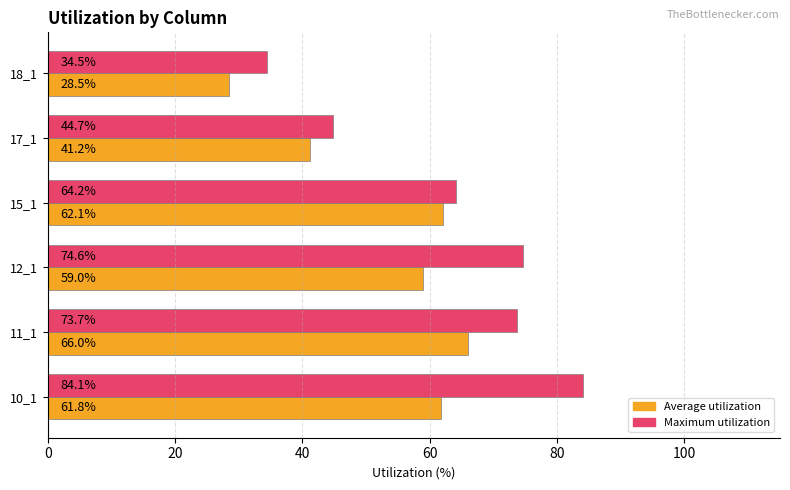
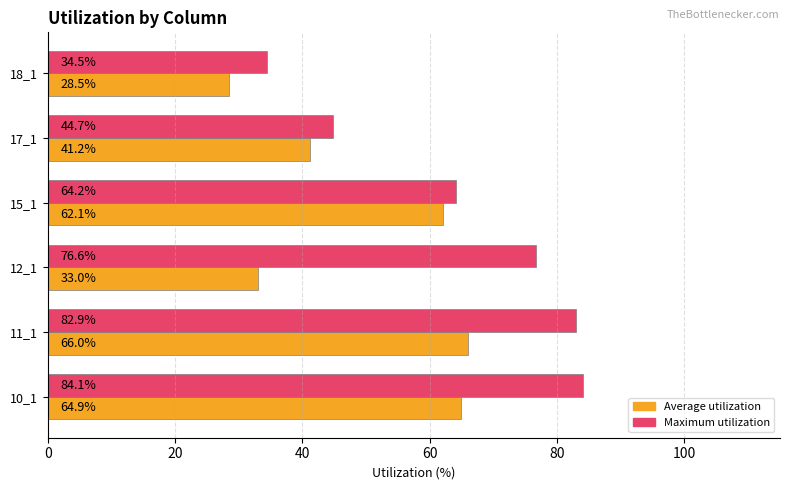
Maximum utilization, 12_1: 74.6% -> 76.6%
Average utilization, 12_1: 59.0% -> 33.0%
Maximum utilization, 11_1: 73.7% -> 82.9%
Average utilization, 10_1: 61.8% -> 64.9%
